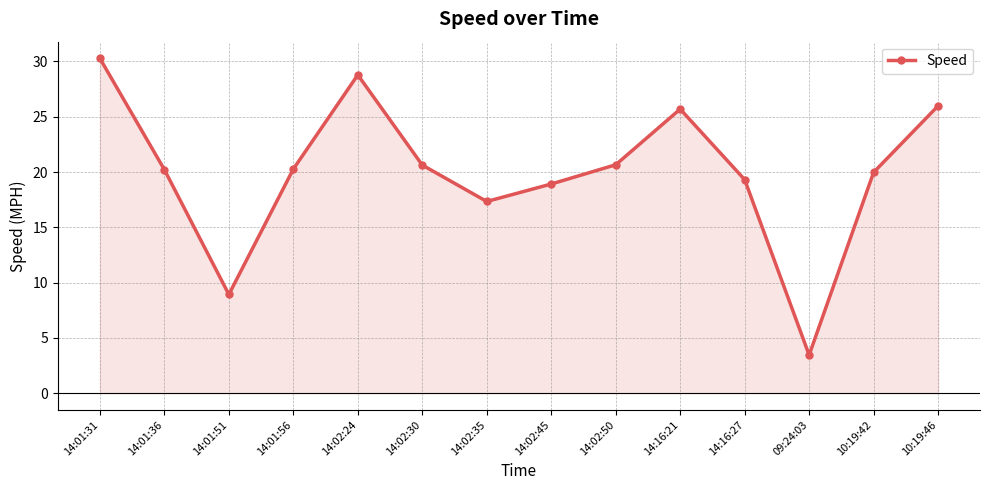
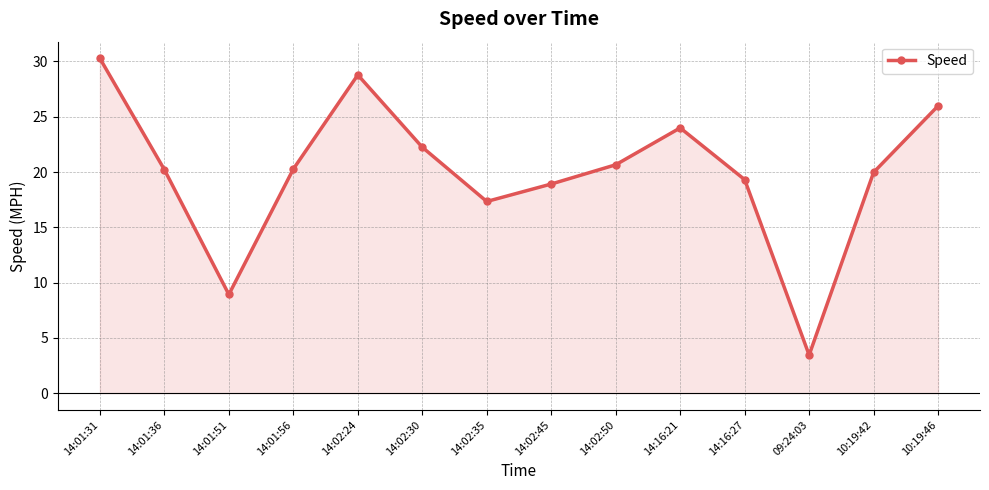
14:02:30: 20.6 -> 22.2
14:16:21: 25.7 -> 24.0
